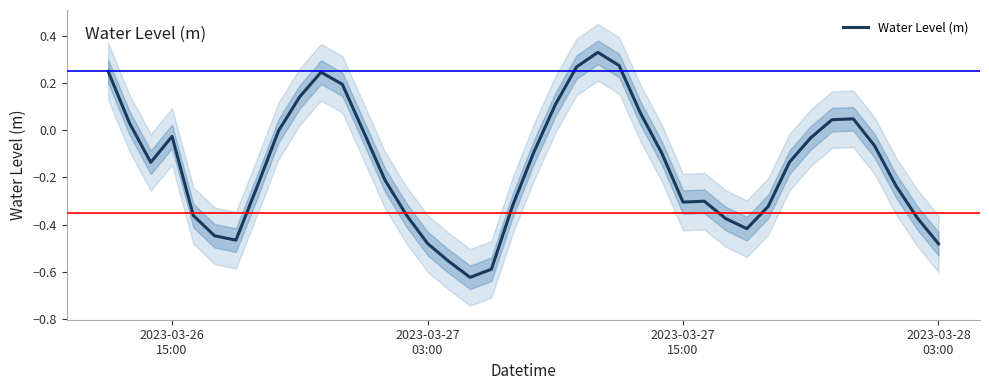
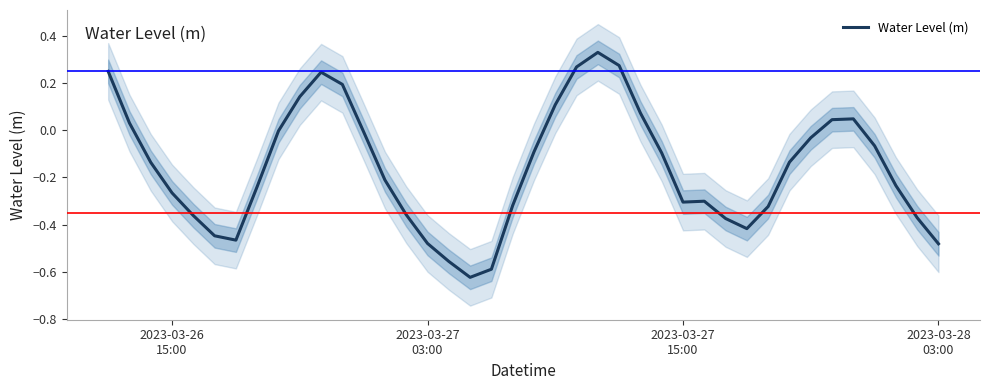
Water Level (m), 2023-03-26 15:00: -0.03 -> -0.27
